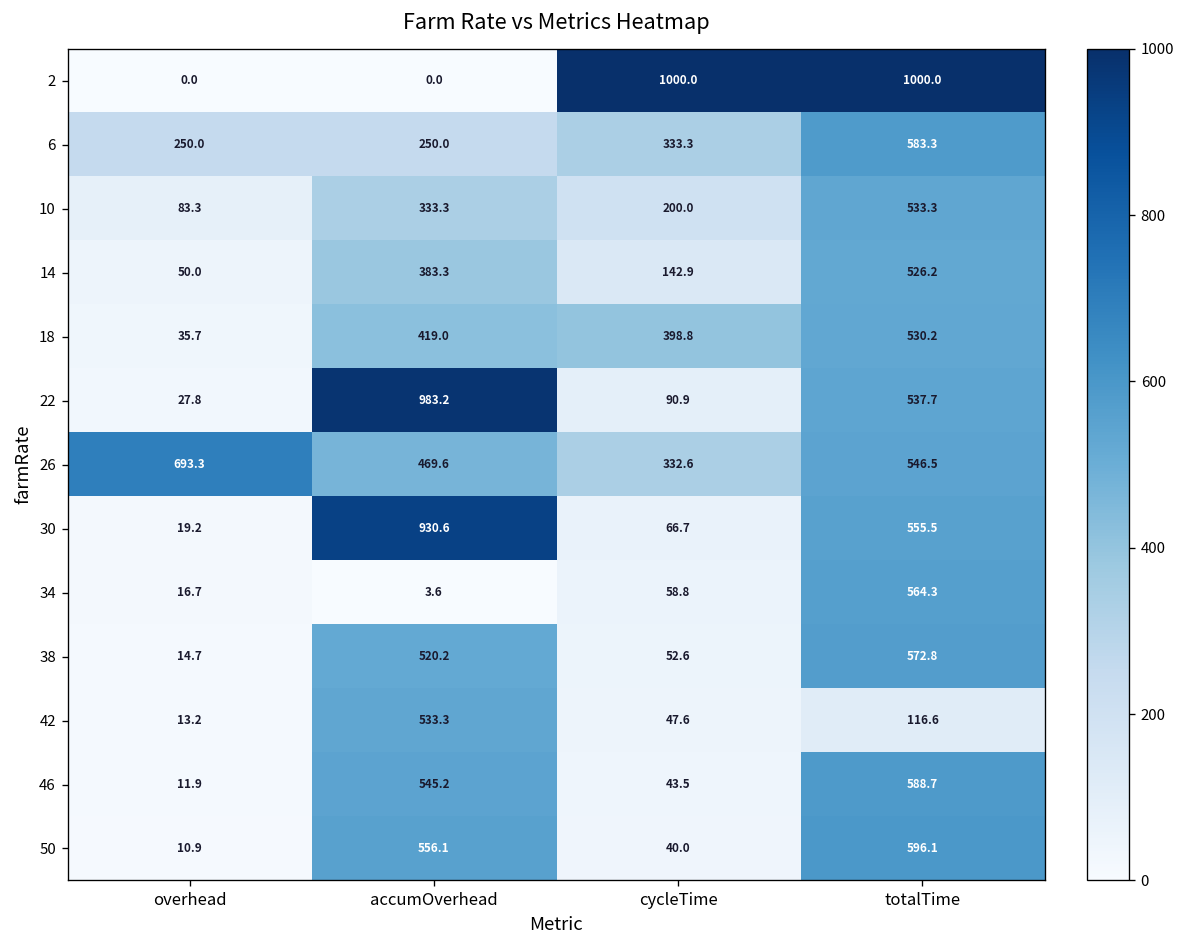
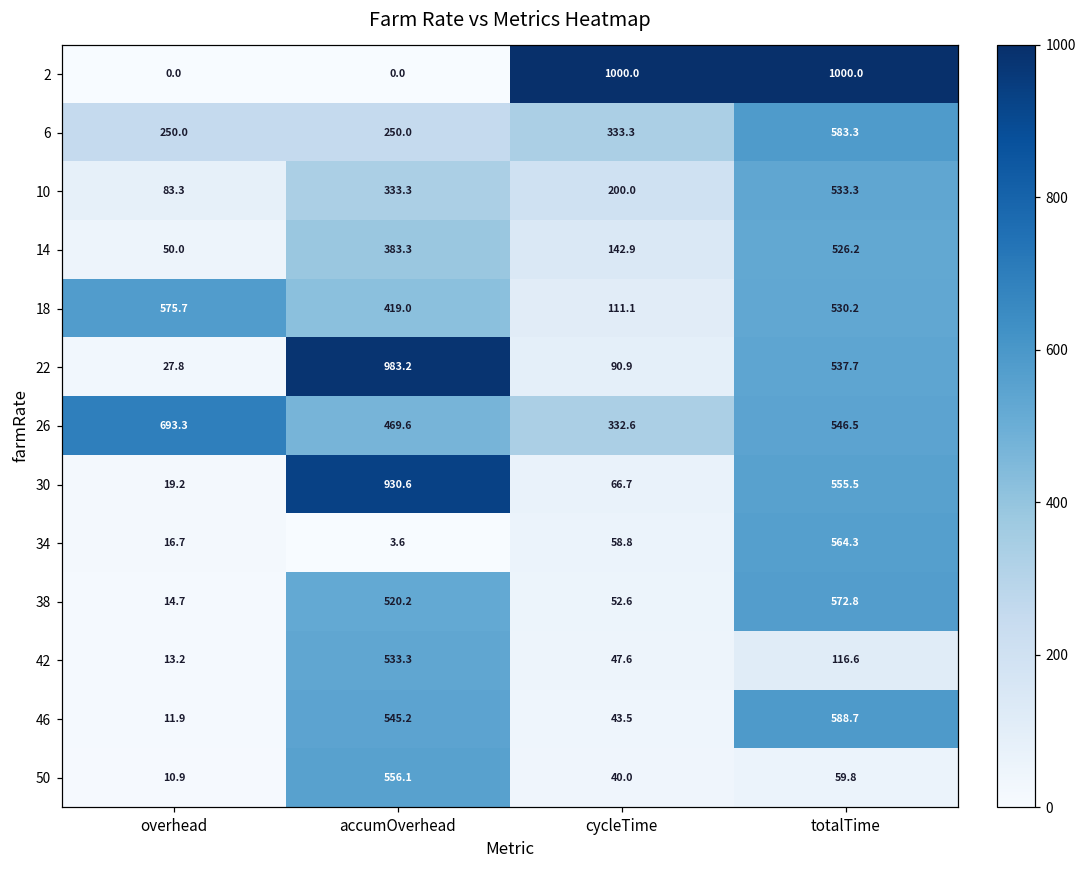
18, overhead: 35.7 -> 575.7
18, cycleTime: 398.8 -> 111.1
50, totalTime: 596.1 -> 59.8
